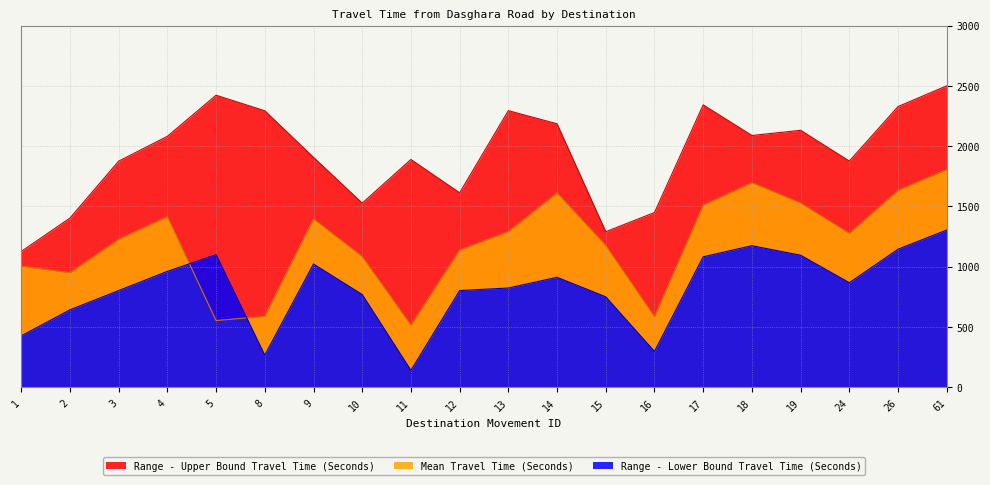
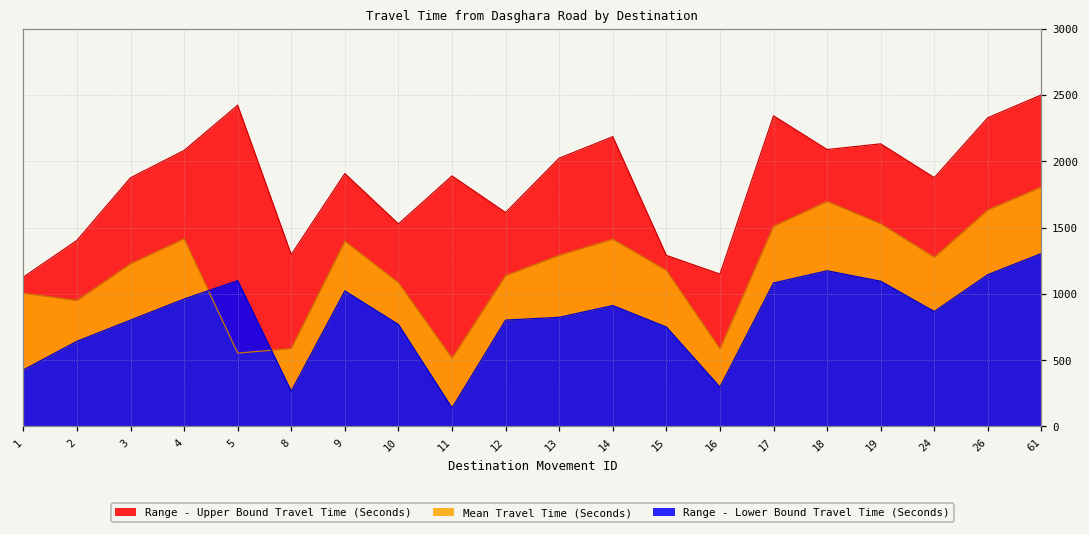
Range - Upper Bound Travel Time (Seconds), 8: 2290 -> 1300
Range - Upper Bound Travel Time (Seconds), 13: 2290 -> 2020
Mean Travel Time (Seconds), 14: 1610 -> 1410
Range - Upper Bound Travel Time (Seconds), 16: 1450 -> 1150
